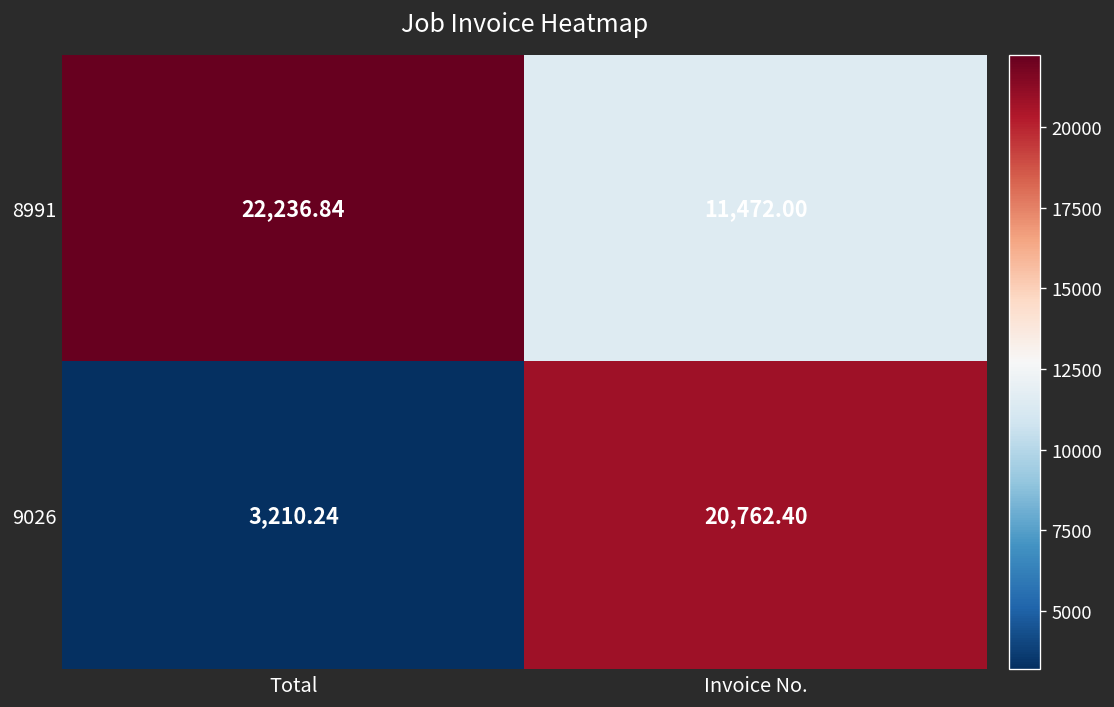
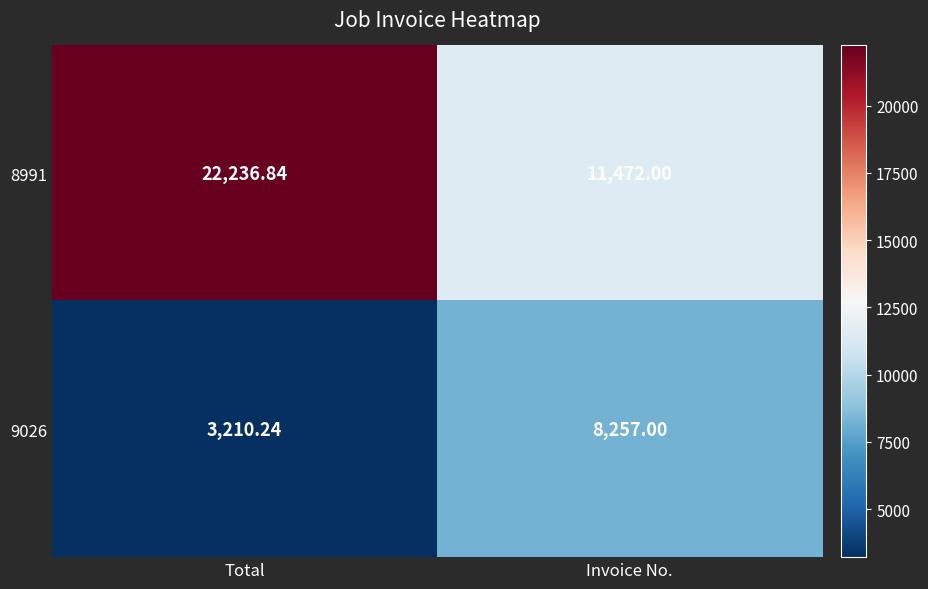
9026, Invoice No.: 20,762.40 -> 8,257.00
